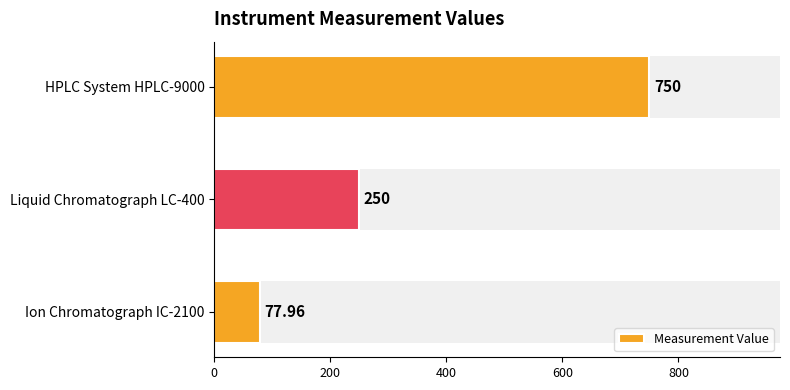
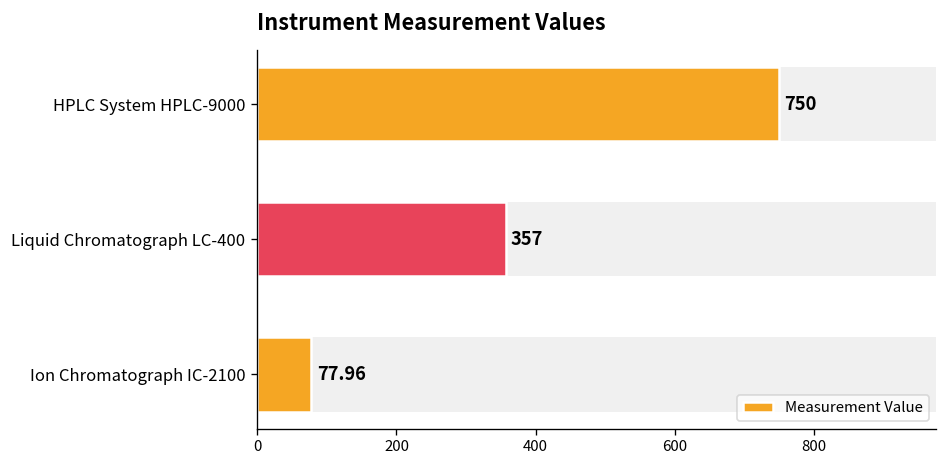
Measurement Value, Liquid Chromatograph LC-400: 250 -> 357
